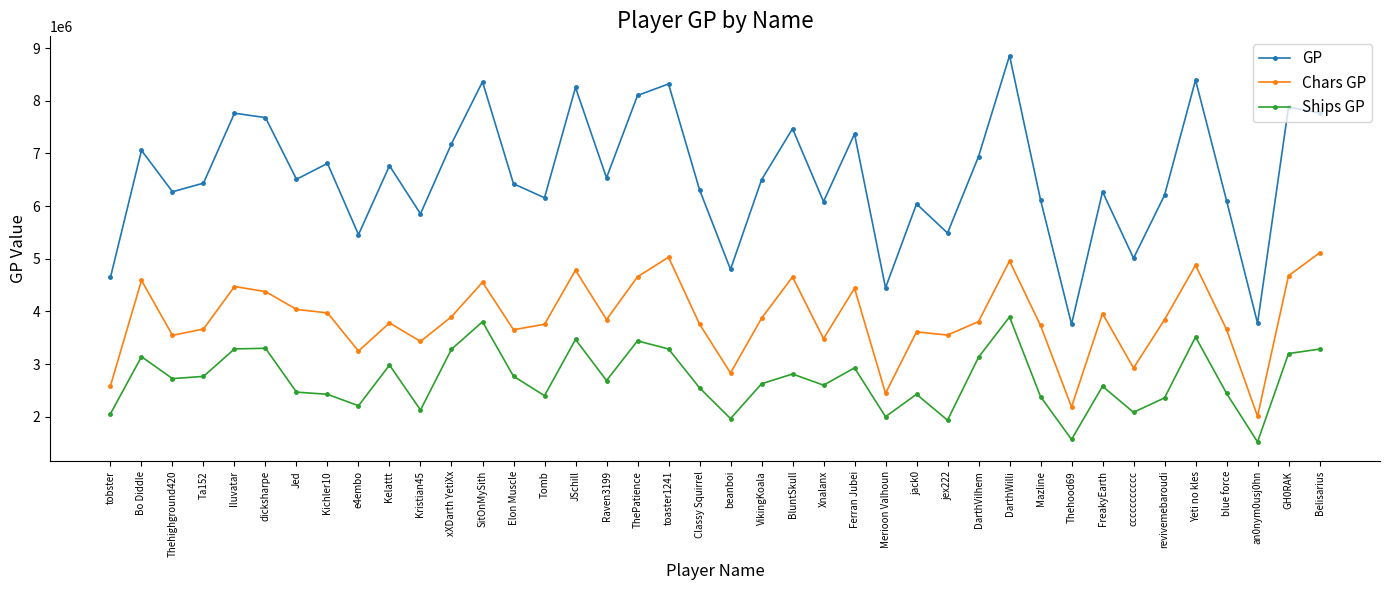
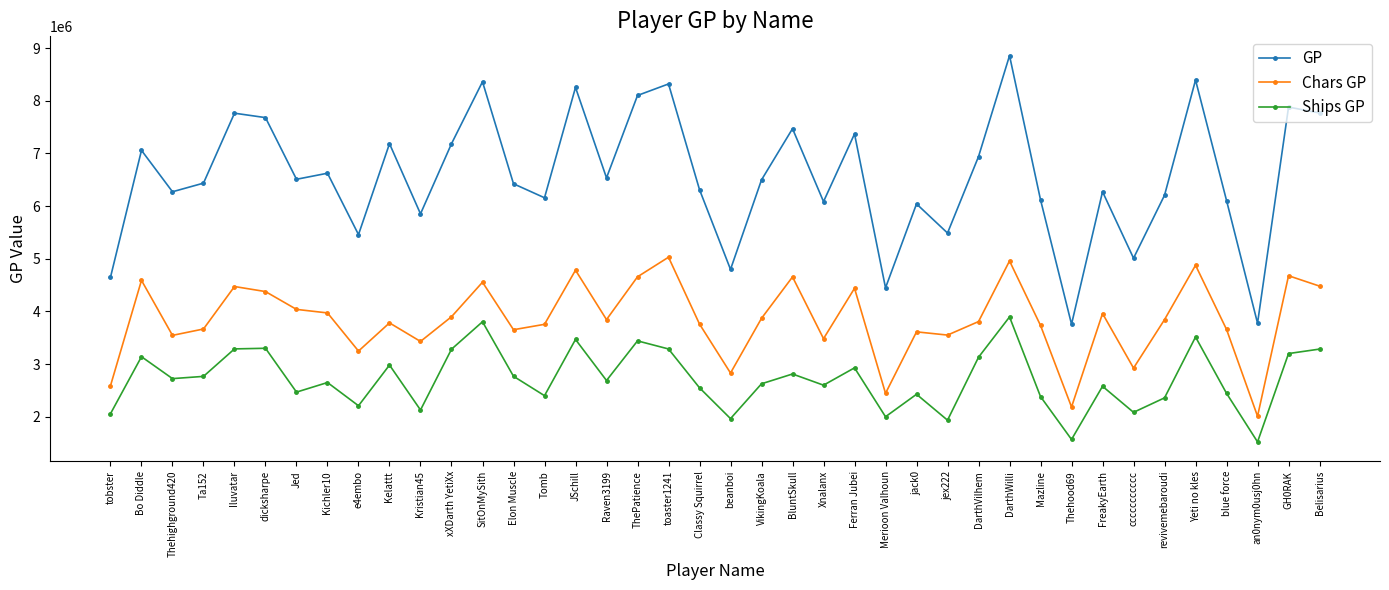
GP, Kichler10: 6800000 -> 6600000
Ships GP, Kichler10: 2400000 -> 2700000
GP, Kelattt: 6800000 -> 7200000
Chars GP, Belisarius: 5100000 -> 4500000
